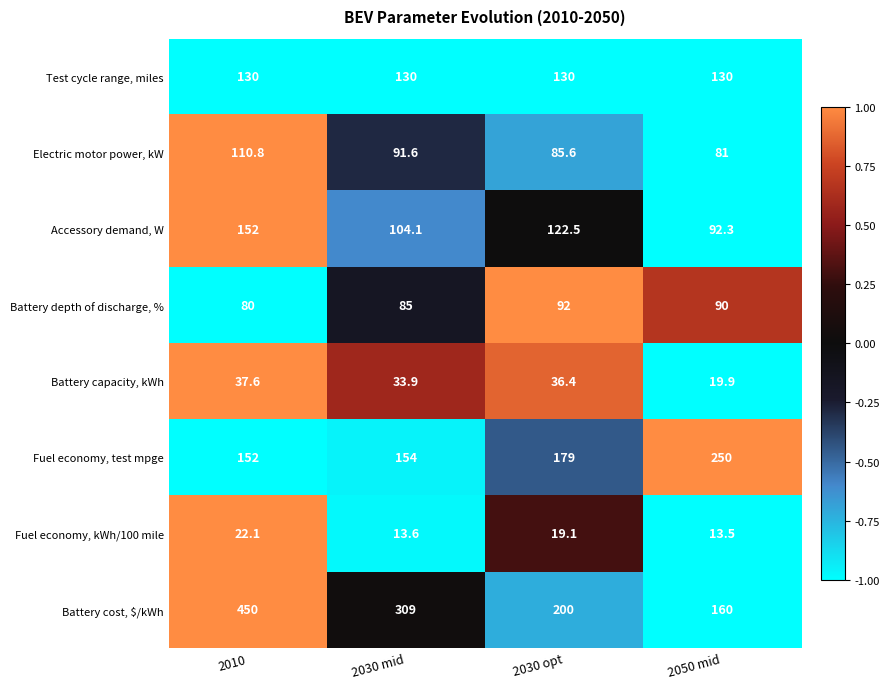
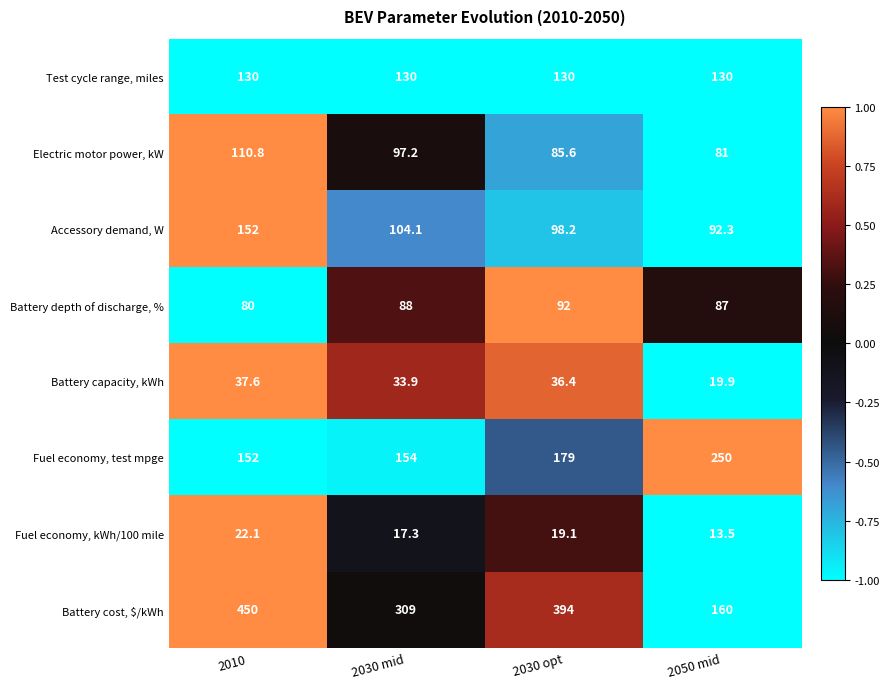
Electric motor power, kW, 2030 mid: 91.6 -> 97.2
Accessory demand, W, 2030 opt: 122.5 -> 98.2
Battery depth of discharge, %, 2030 mid: 85 -> 88
Battery depth of discharge, %, 2050 mid: 90 -> 87
Fuel economy, kWh/100 mile, 2030 mid: 13.6 -> 17.3
Battery cost, $/kWh, 2030 opt: 200 -> 394
